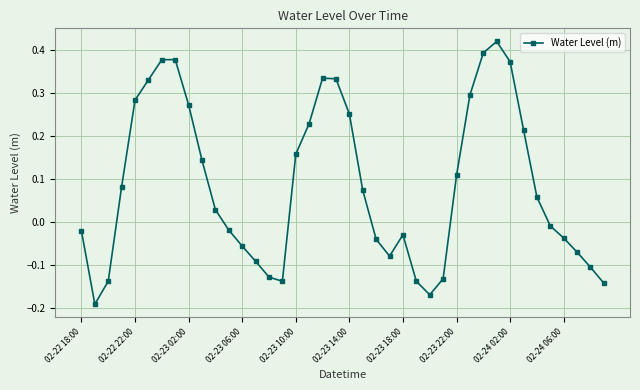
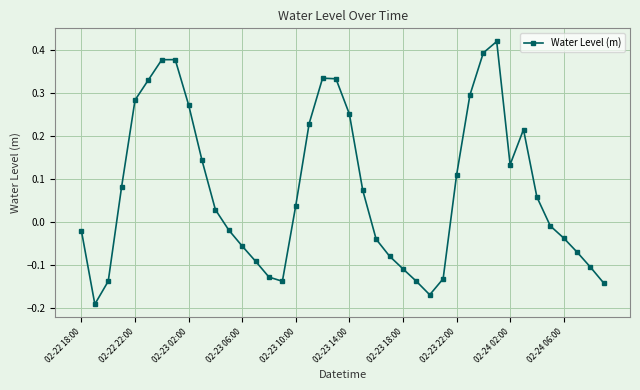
02-23 10:00: 0.16 -> 0.04
02-23 18:00: -0.03 -> -0.11
02-24 02:00: 0.37 -> 0.13
